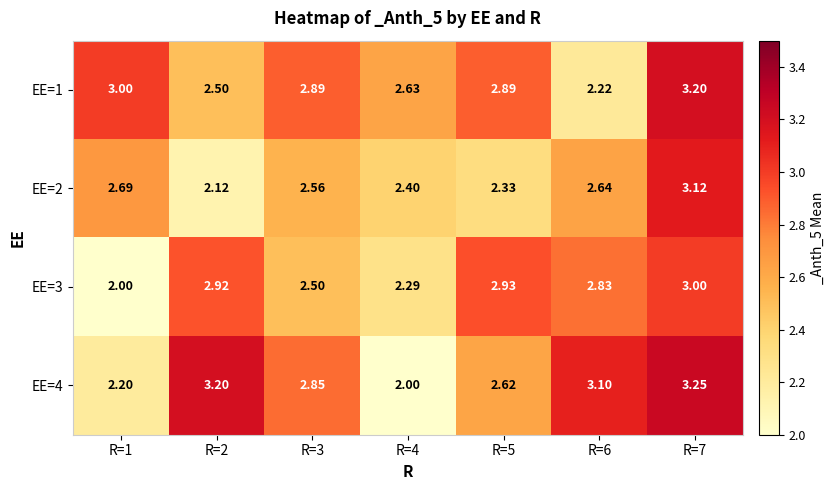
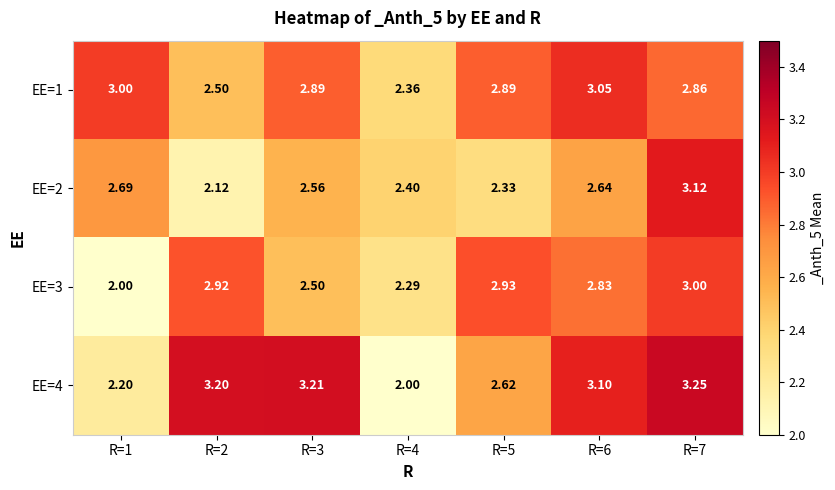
EE=1, R=4: 2.63 -> 2.36
EE=1, R=6: 2.22 -> 3.05
EE=1, R=7: 3.20 -> 2.86
EE=4, R=3: 2.85 -> 3.21
